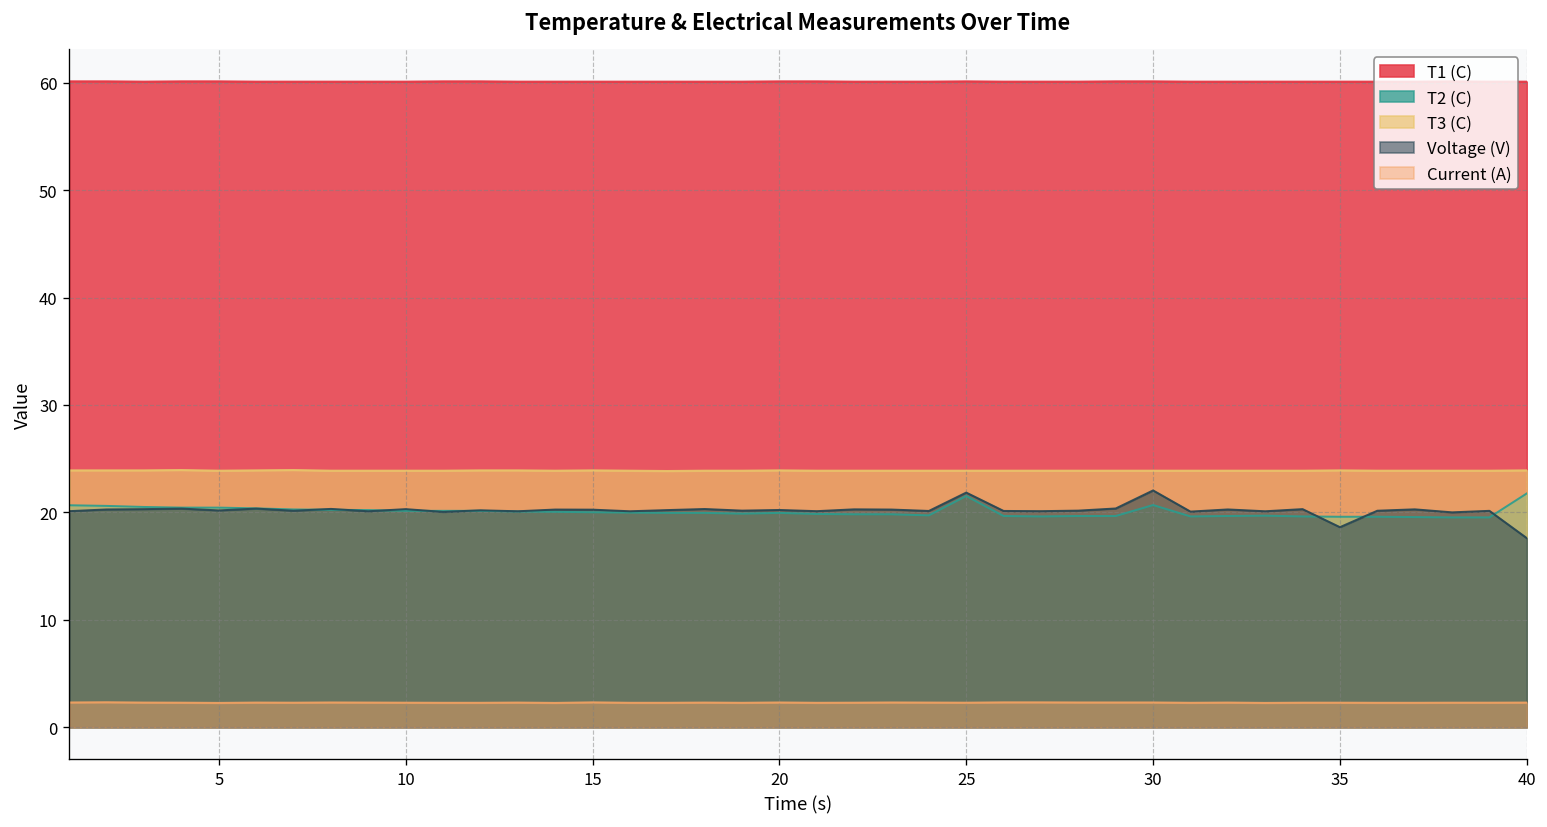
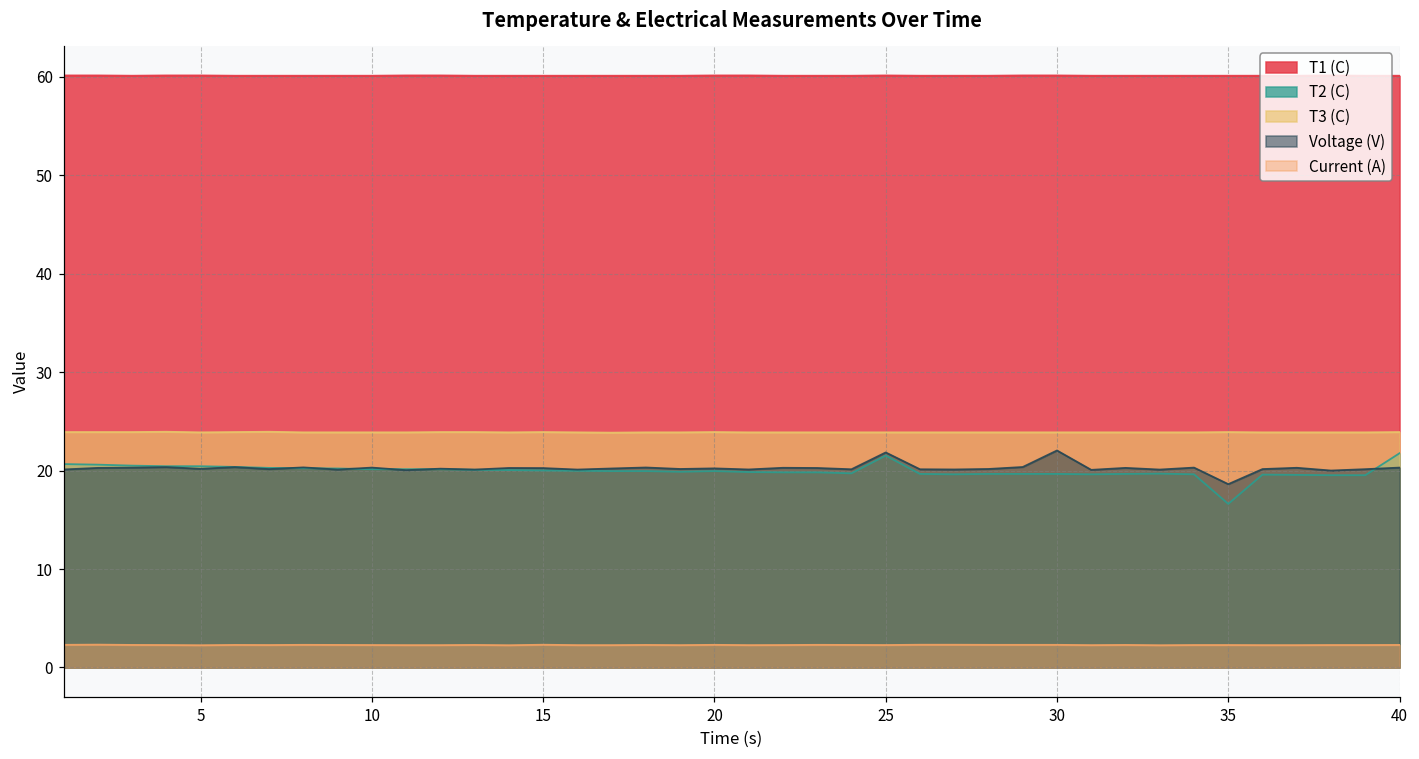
T2 (C), 30: 21 -> 20
T2 (C), 35: 20 -> 17
Voltage (V), 40: 18 -> 20
